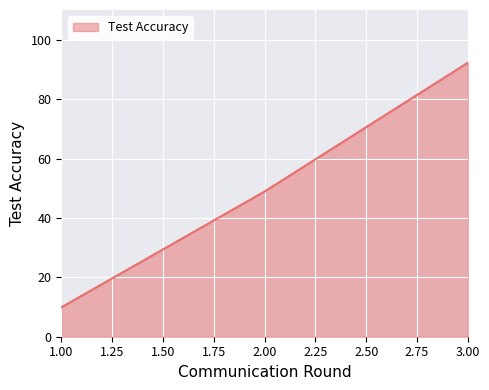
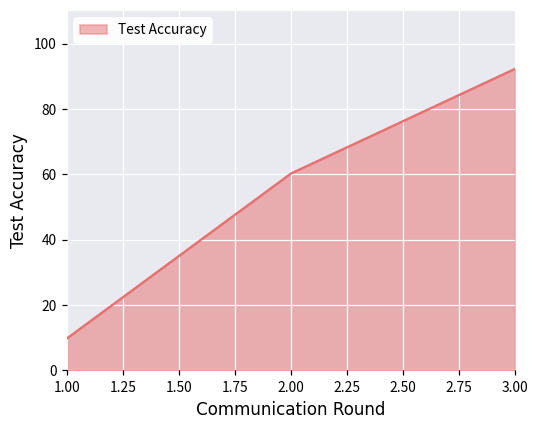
2.00: 49 -> 60
